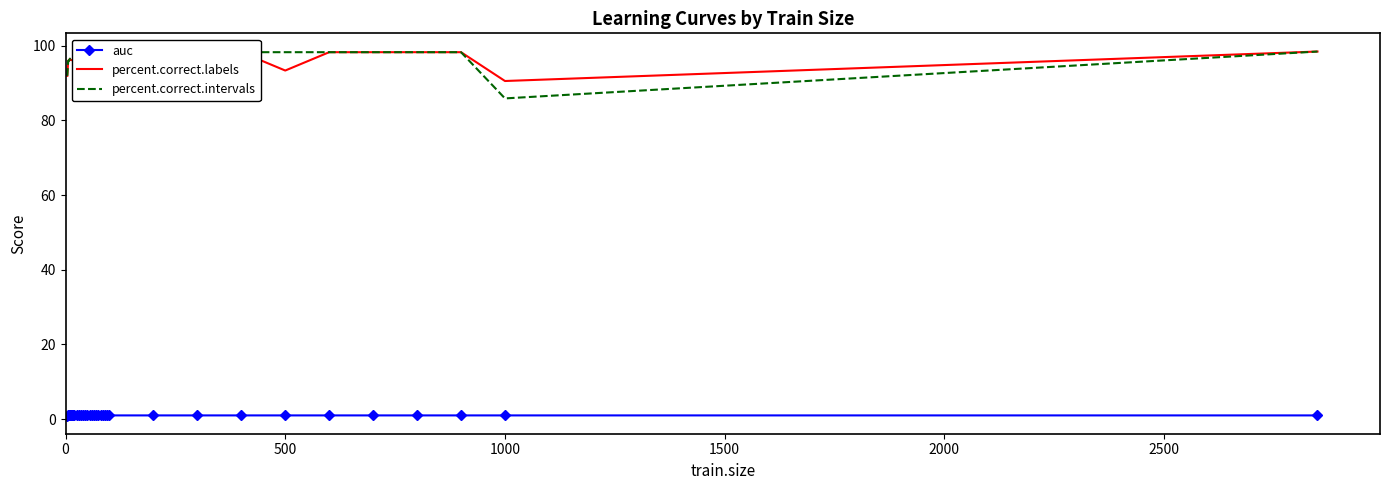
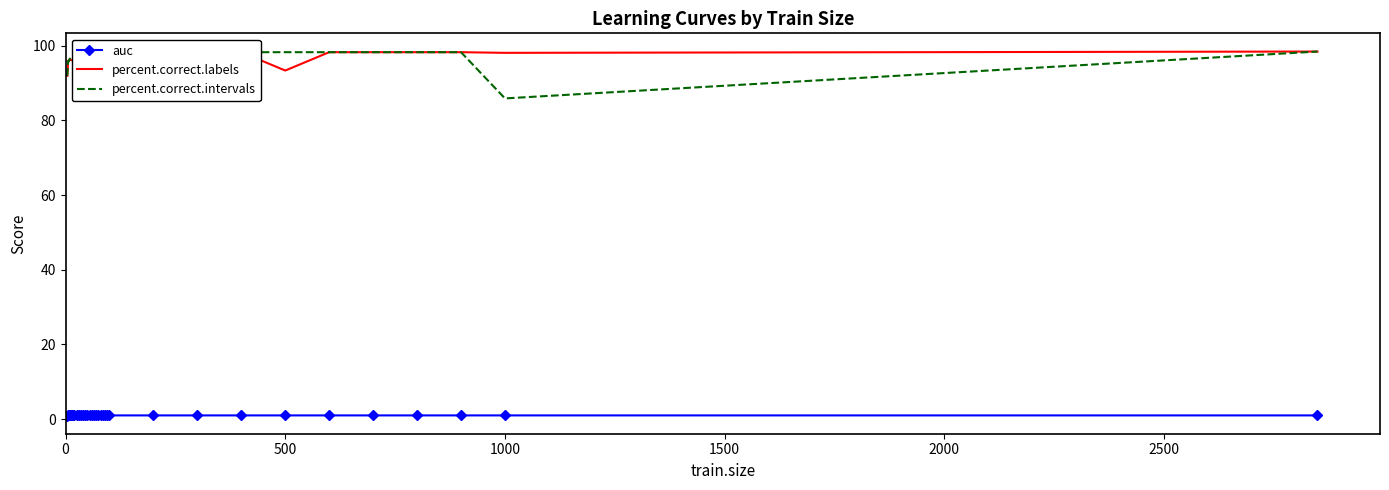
percent.correct.labels, 1000: 91 -> 98
